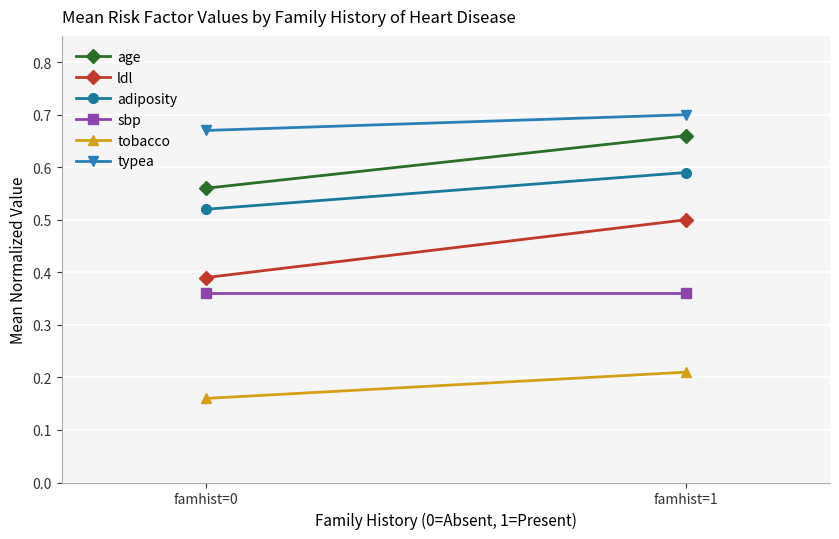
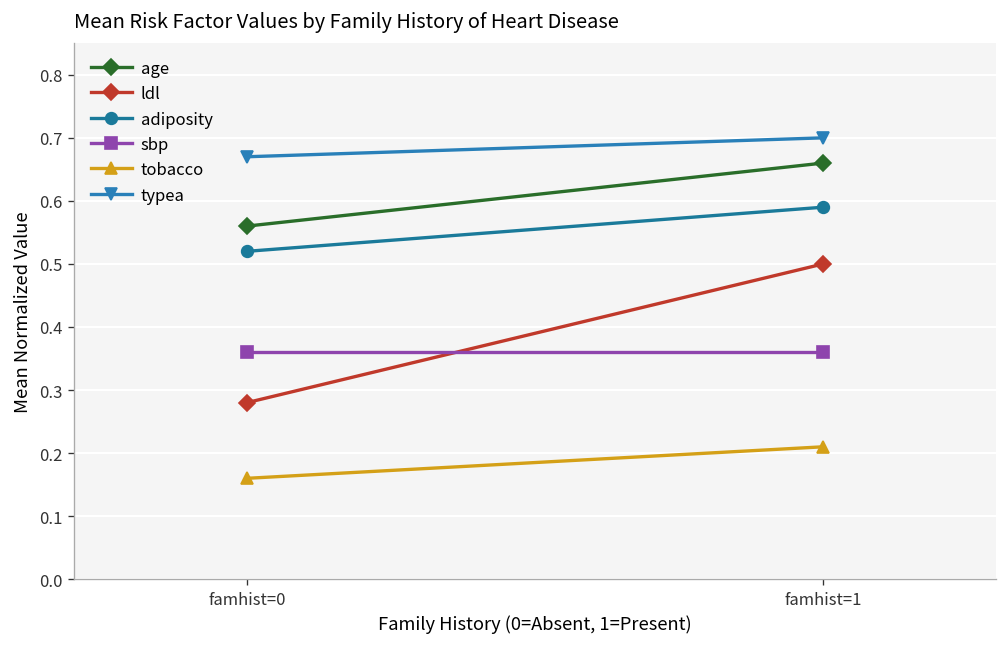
ldl, famhist=0: 0.39 -> 0.28
